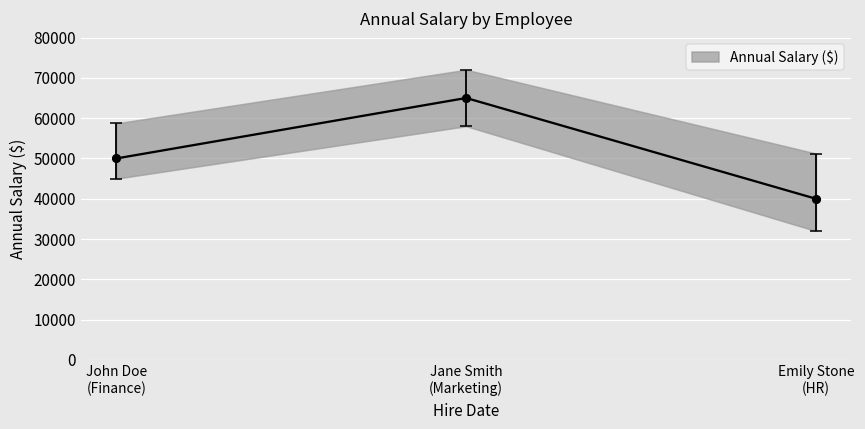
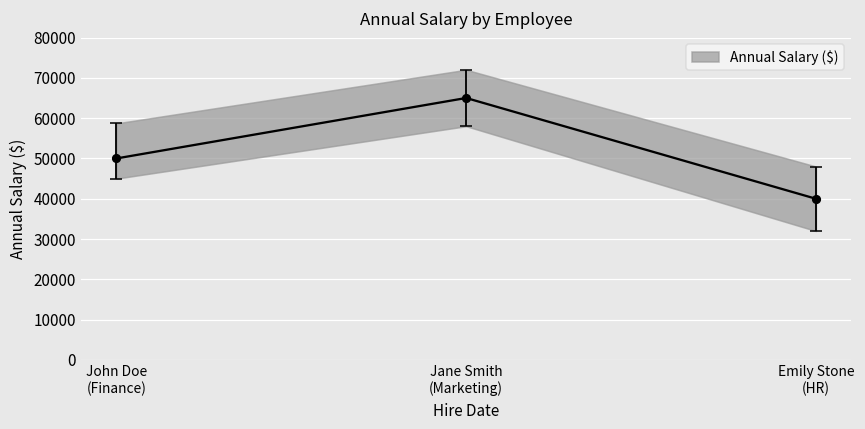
Annual Salary ($), Emily Stone (HR): 51000 -> 48000
